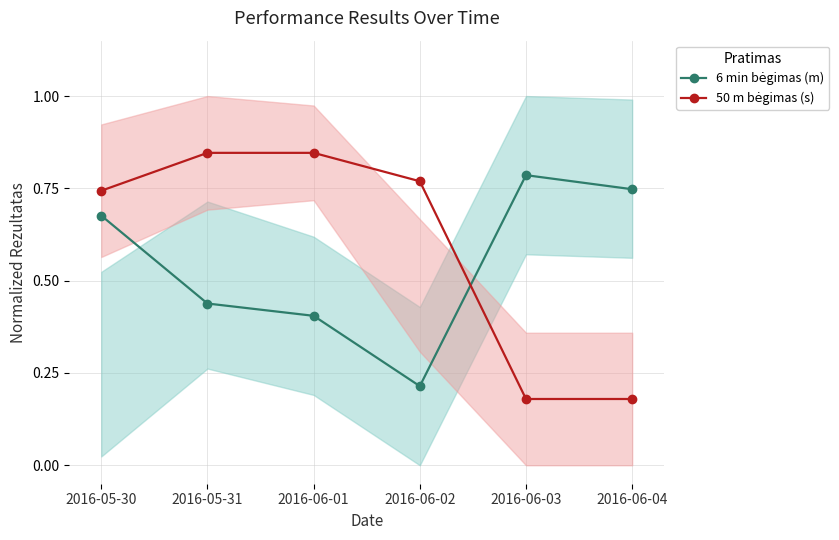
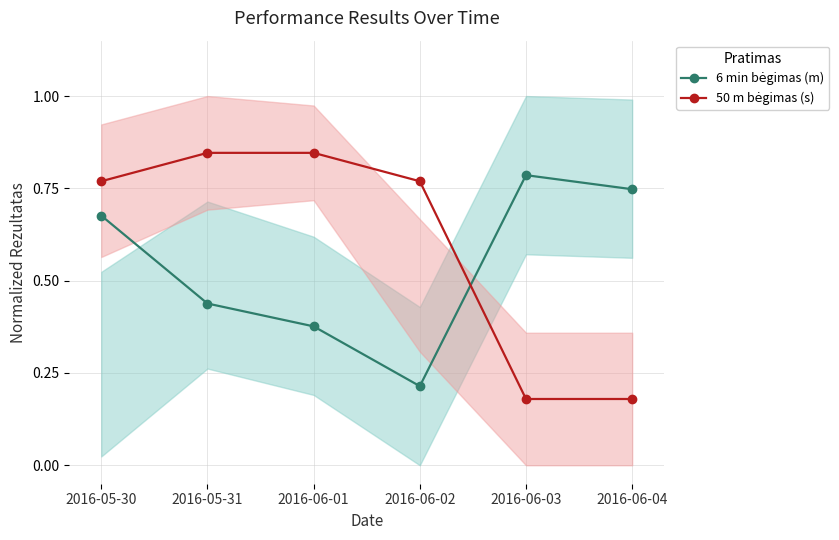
50 m bėgimas (s), 2016-05-30: 0.74 -> 0.77
6 min bėgimas (m), 2016-06-01: 0.40 -> 0.38
